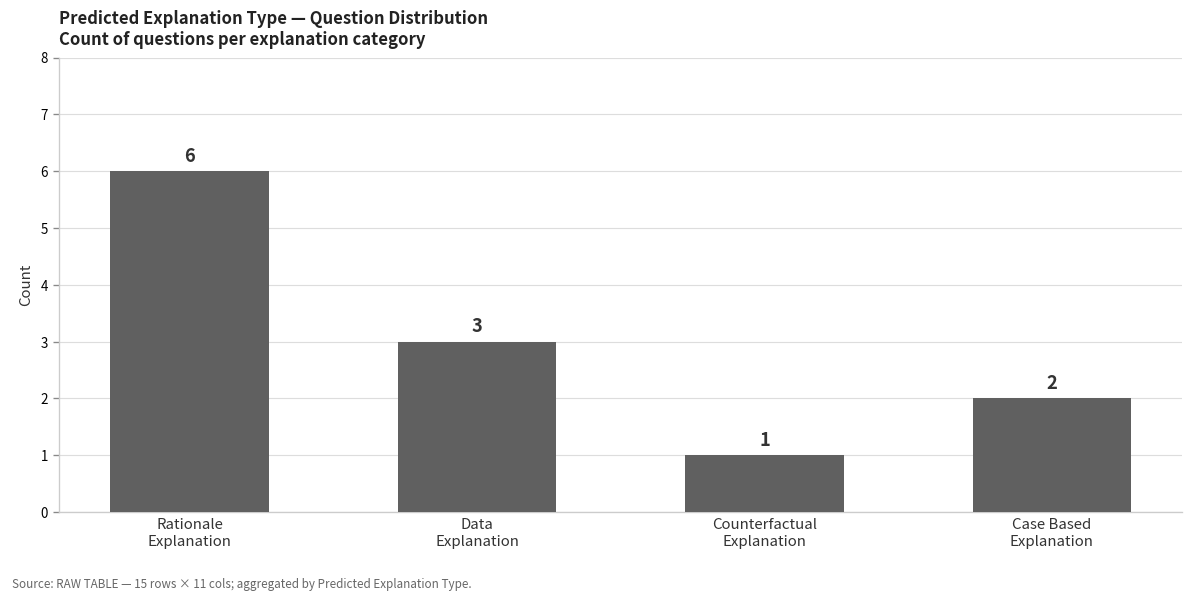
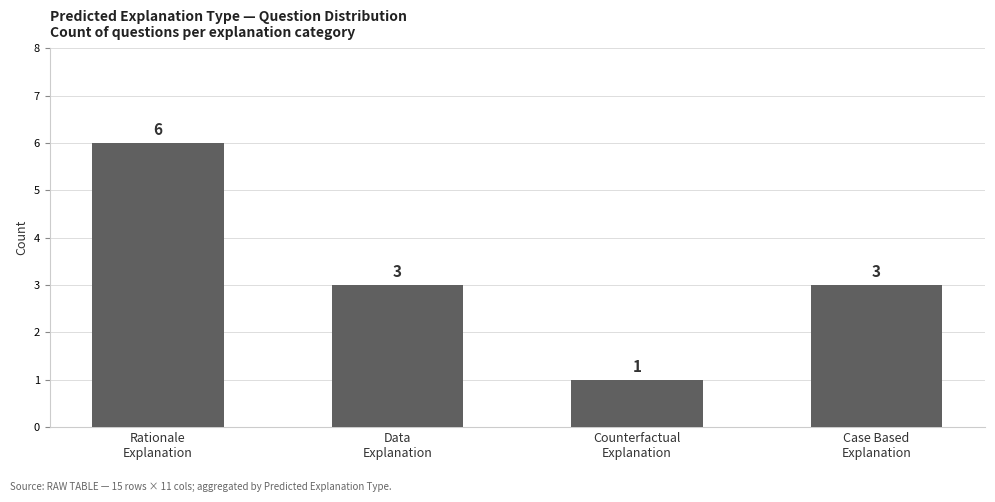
Case Based Explanation: 2 -> 3
